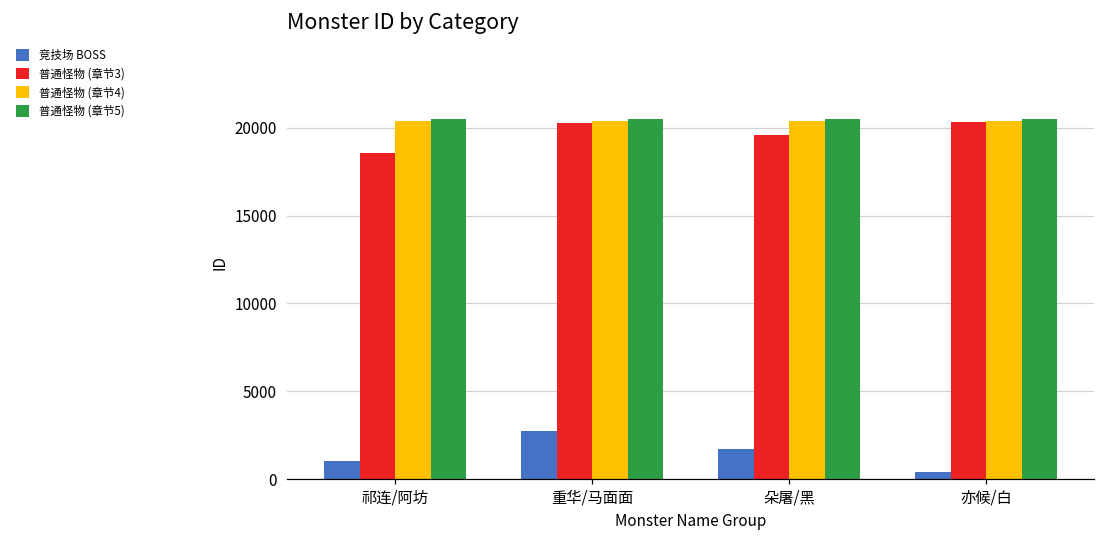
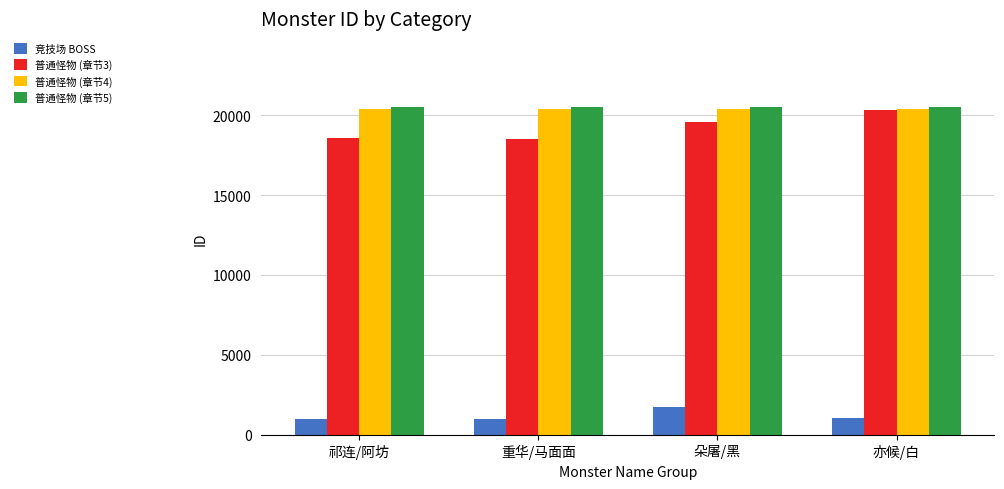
竞技场 BOSS, 重华/马面面: 2800 -> 1000
普通怪物 (章节3), 重华/马面面: 20300 -> 18500
竞技场 BOSS, 亦候/白: 400 -> 1000
